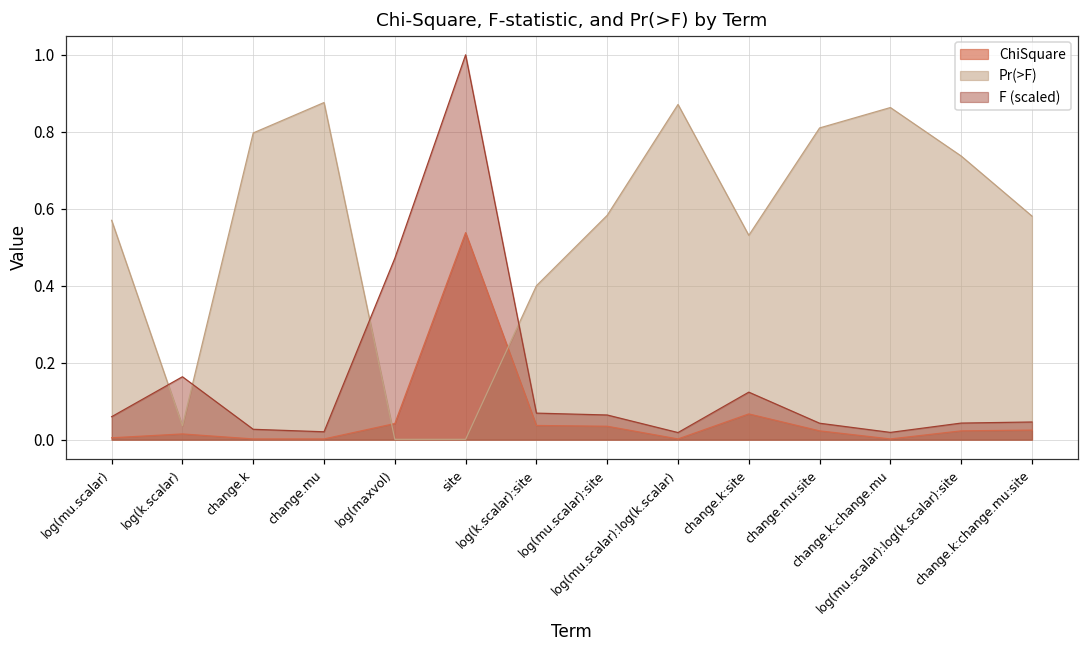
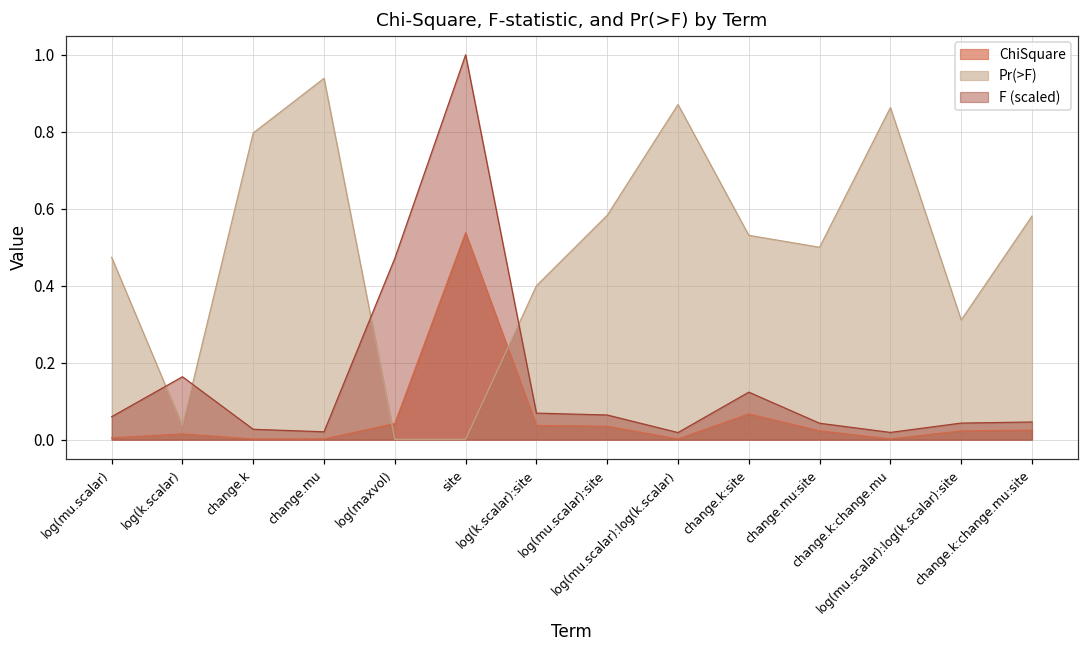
Pr(>F), log(mu.scalar): 0.57 -> 0.47
Pr(>F), change.mu: 0.88 -> 0.94
Pr(>F), change.mu:site: 0.81 -> 0.50
Pr(>F), log(mu.scalar):log(k.scalar):site: 0.74 -> 0.31
